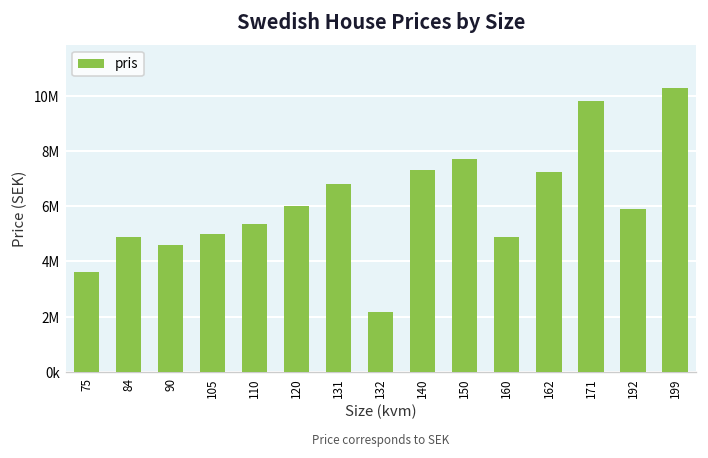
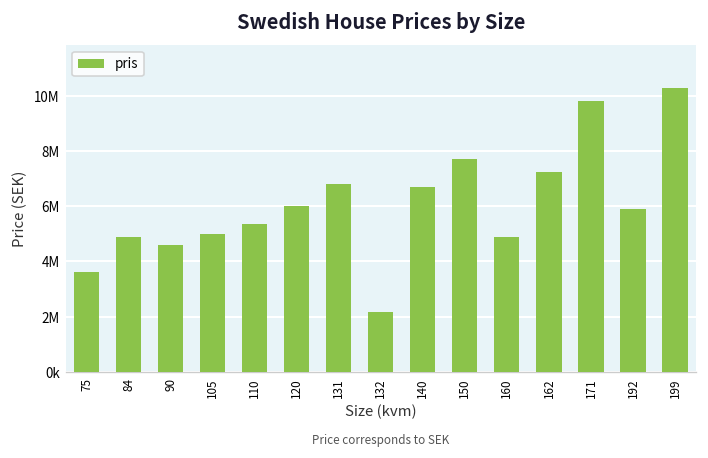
140: 7300000 -> 6700000
